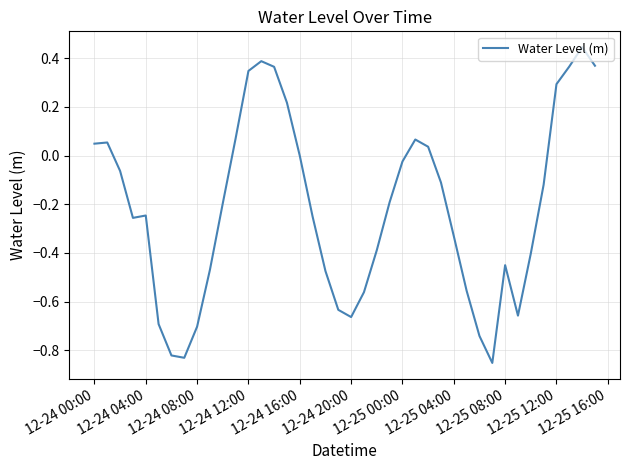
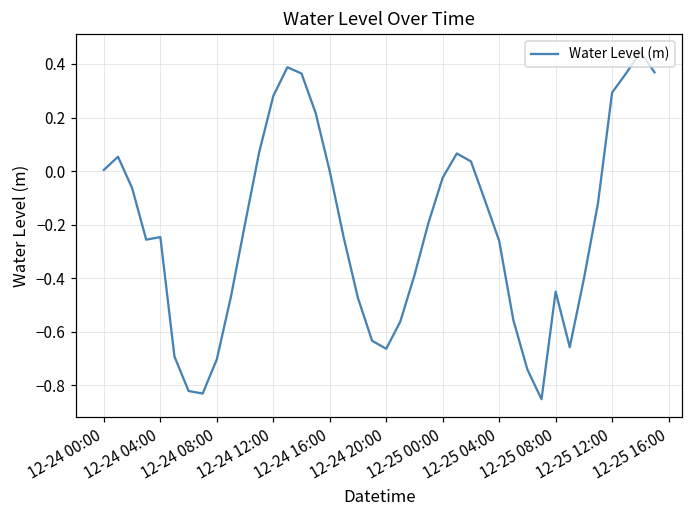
12-24 00:00: 0.05 -> 0.00
12-24 12:00: 0.35 -> 0.28
12-25 04:00: -0.33 -> -0.26
